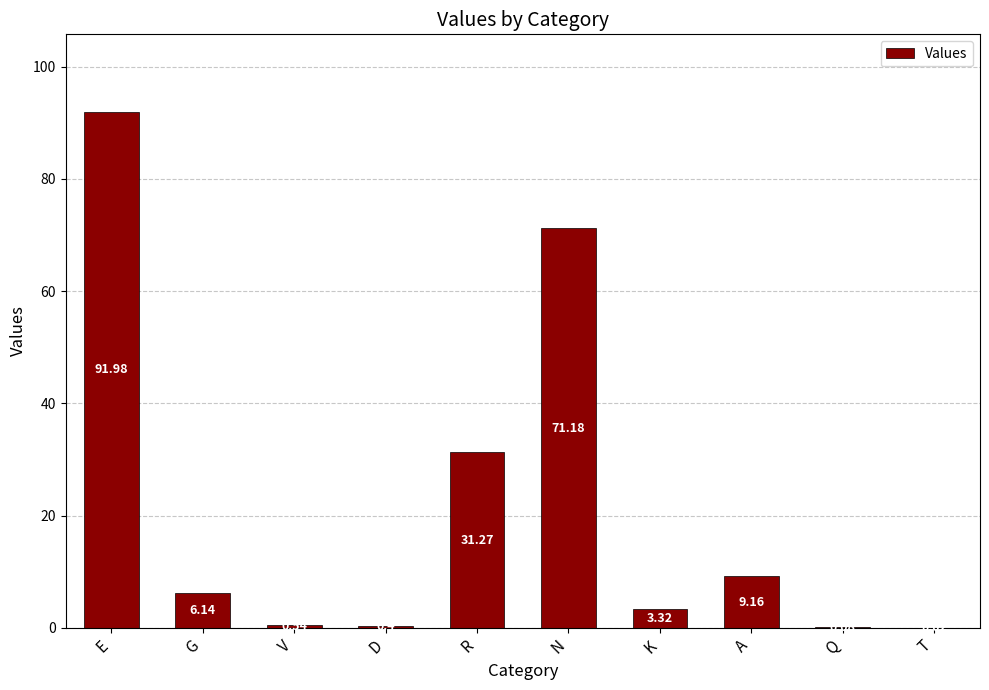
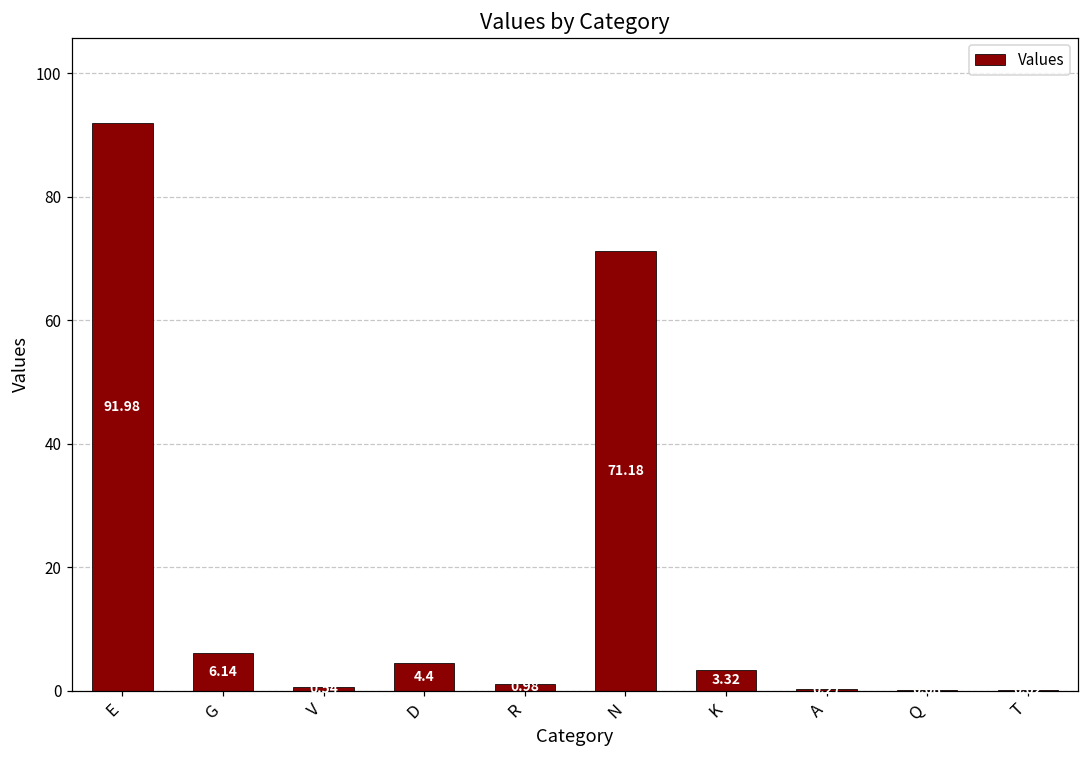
D: 0 -> 4
R: 31 -> 1
A: 9 -> 0
